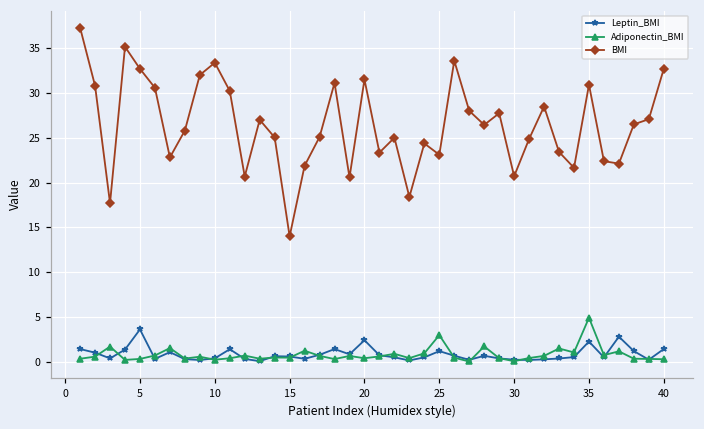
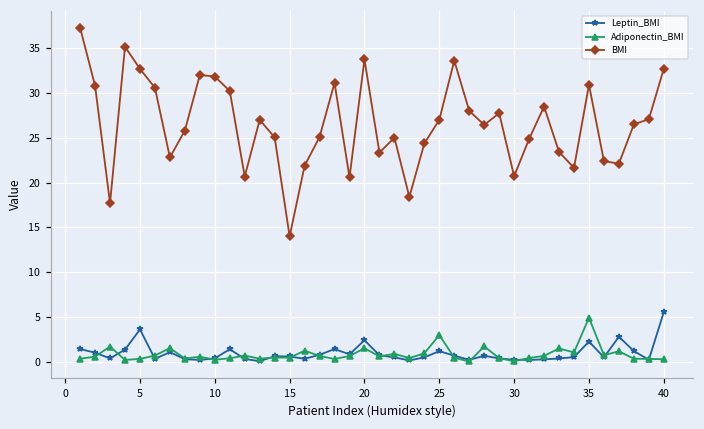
BMI, 10: 33 -> 32
Adiponectin_BMI, 20: 0 -> 1
BMI, 20: 32 -> 34
BMI, 25: 23 -> 27
Leptin_BMI, 40: 1 -> 6
